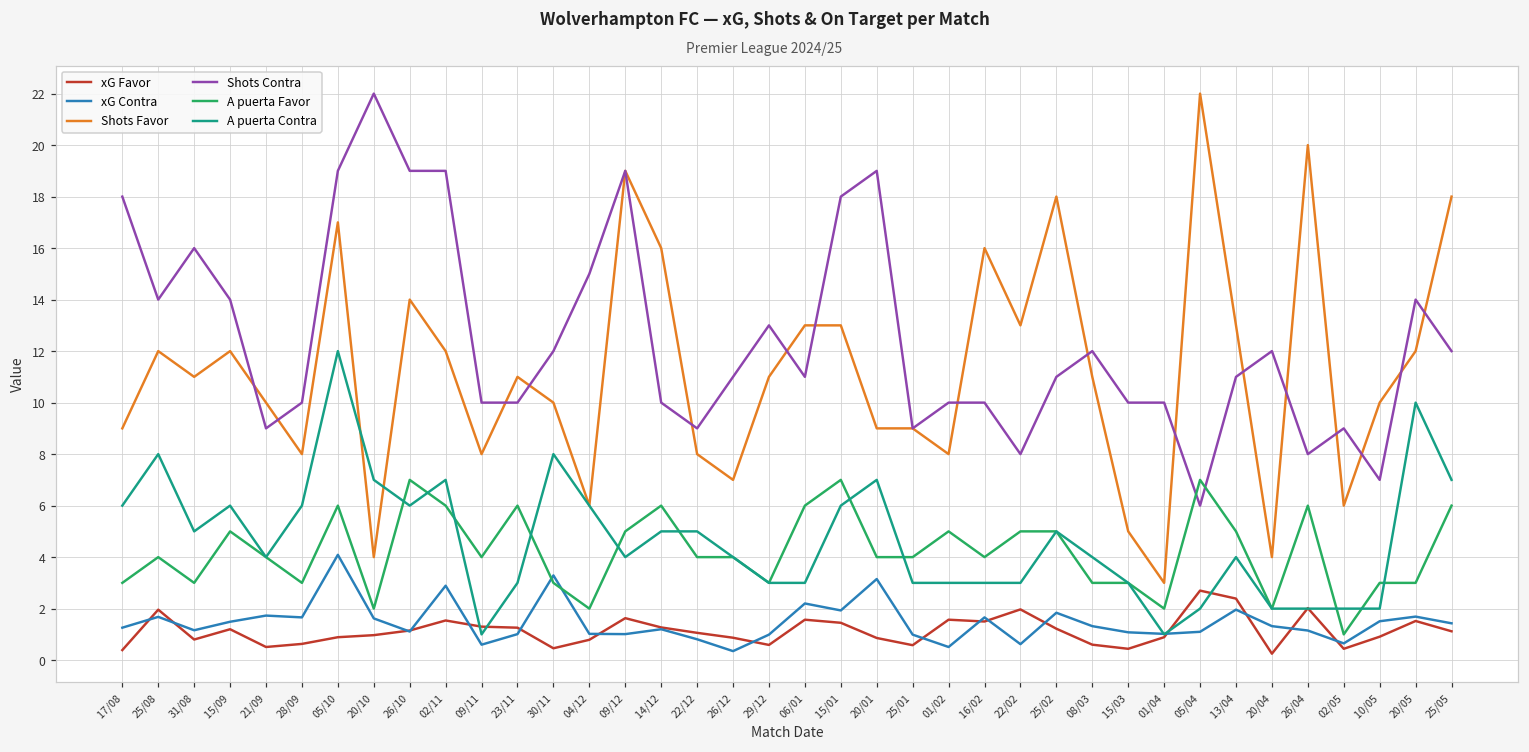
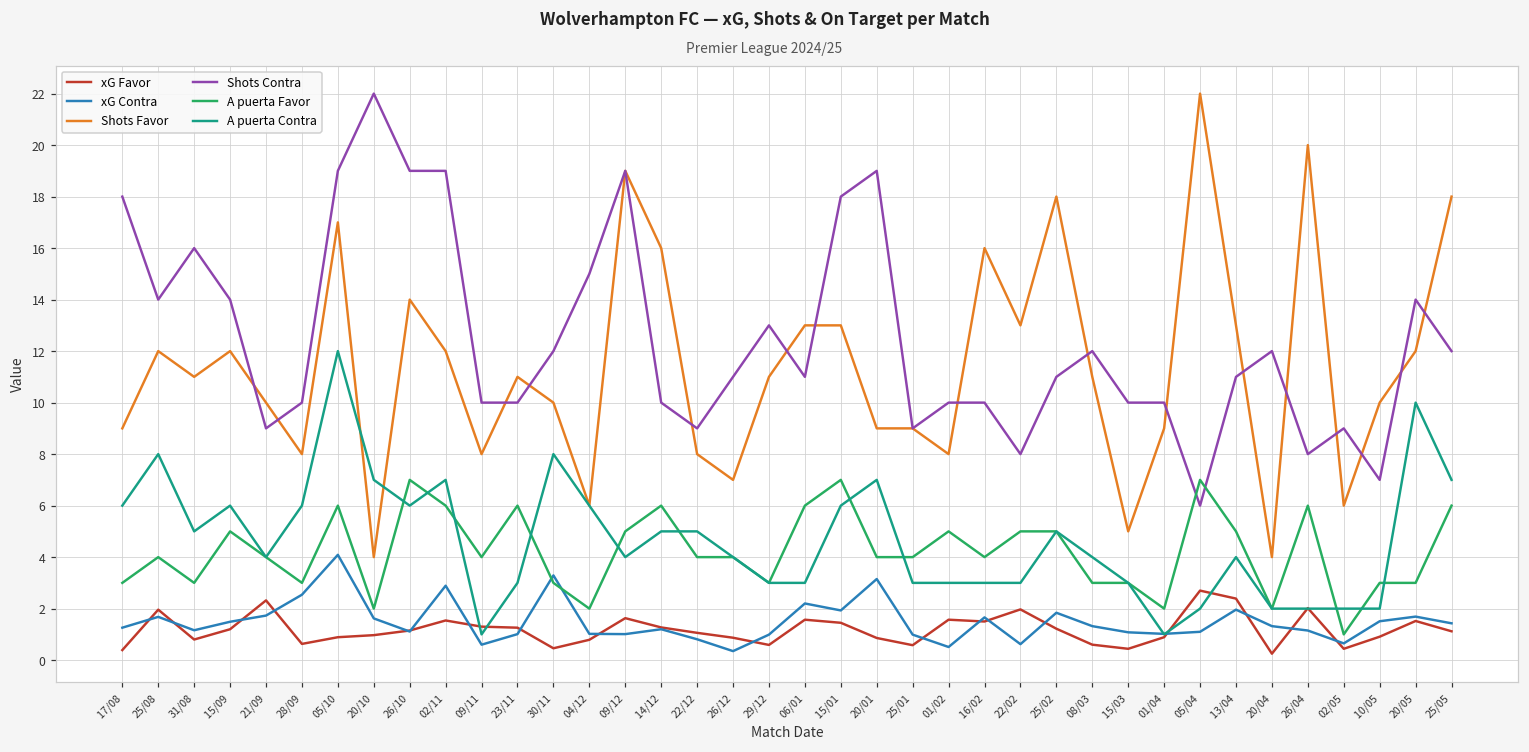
xG Favor, 21/09: 0.5 -> 2.3
xG Contra, 28/09: 1.7 -> 2.5
Shots Favor, 01/04: 3 -> 9
